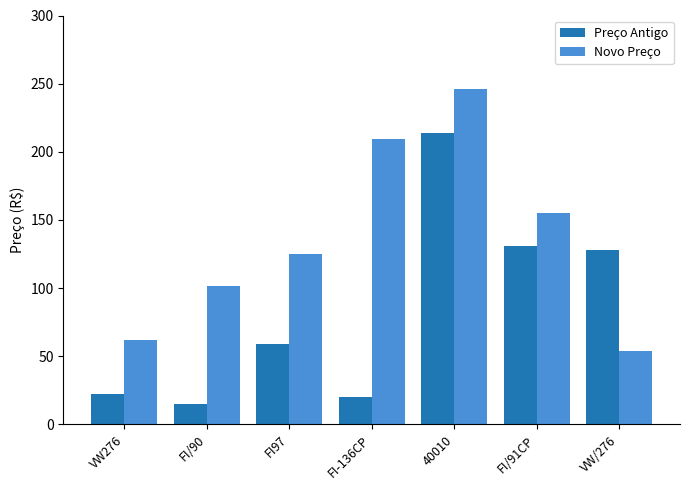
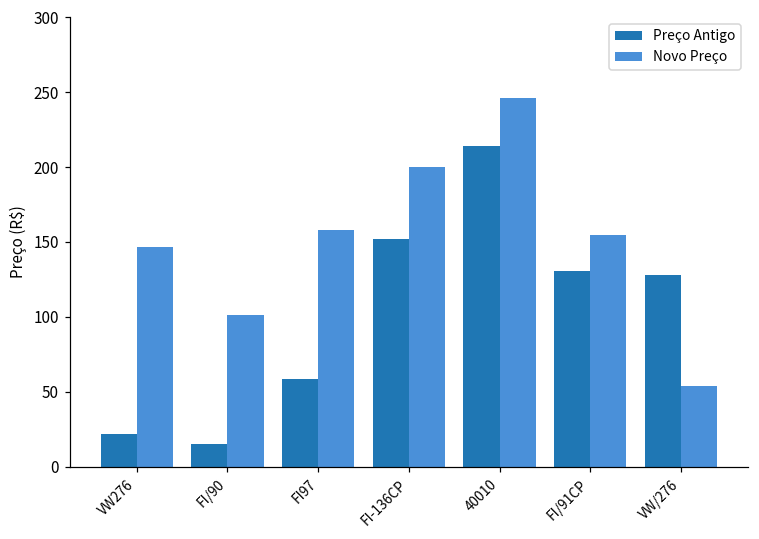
Novo Preço, VW276: 62 -> 147
Novo Preço, FI97: 125 -> 158
Preço Antigo, FI-136CP: 20 -> 152
Novo Preço, FI-136CP: 209 -> 200
